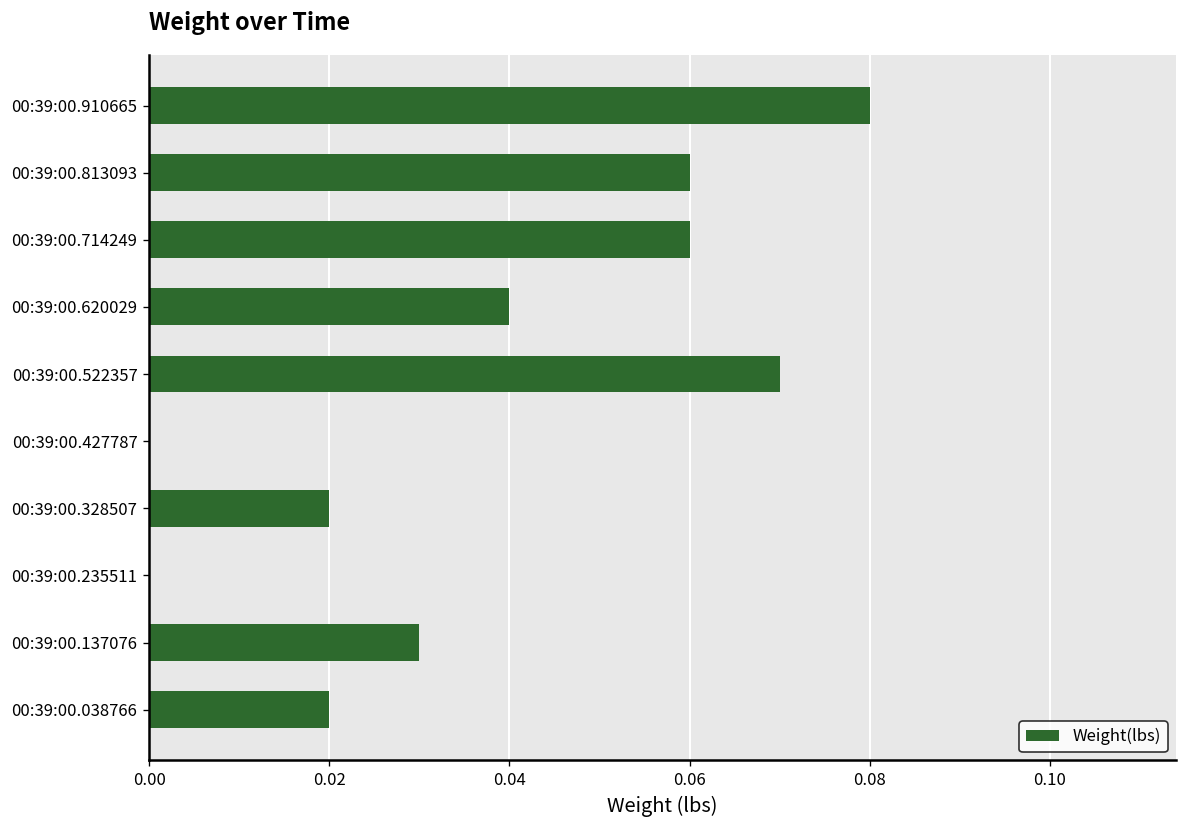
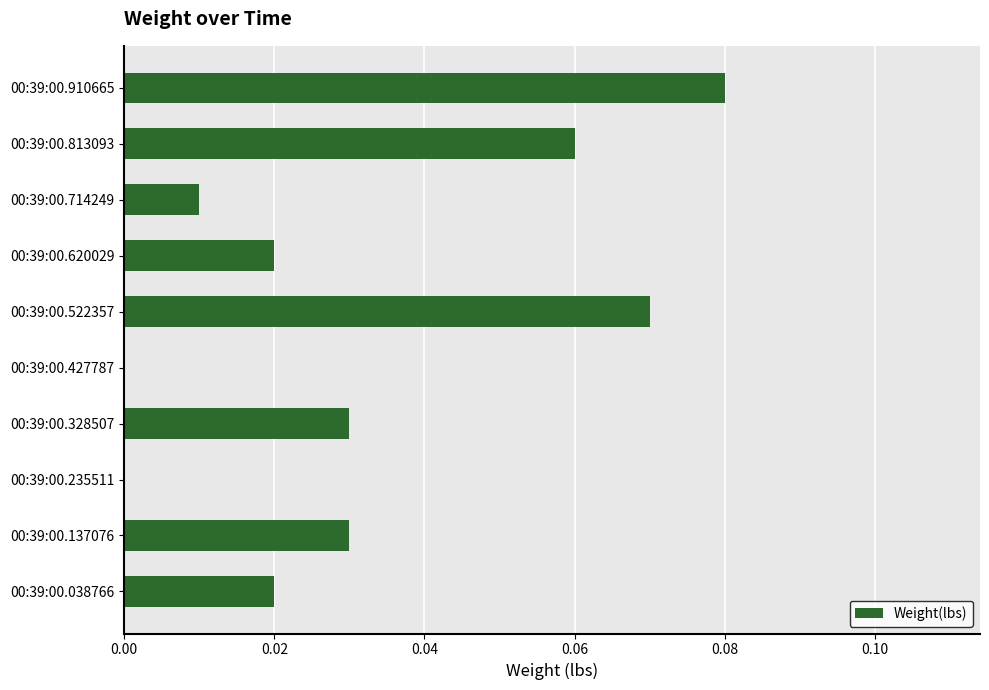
00:39:00.714249: 0.06 -> 0.01
00:39:00.620029: 0.04 -> 0.02
00:39:00.328507: 0.02 -> 0.03
